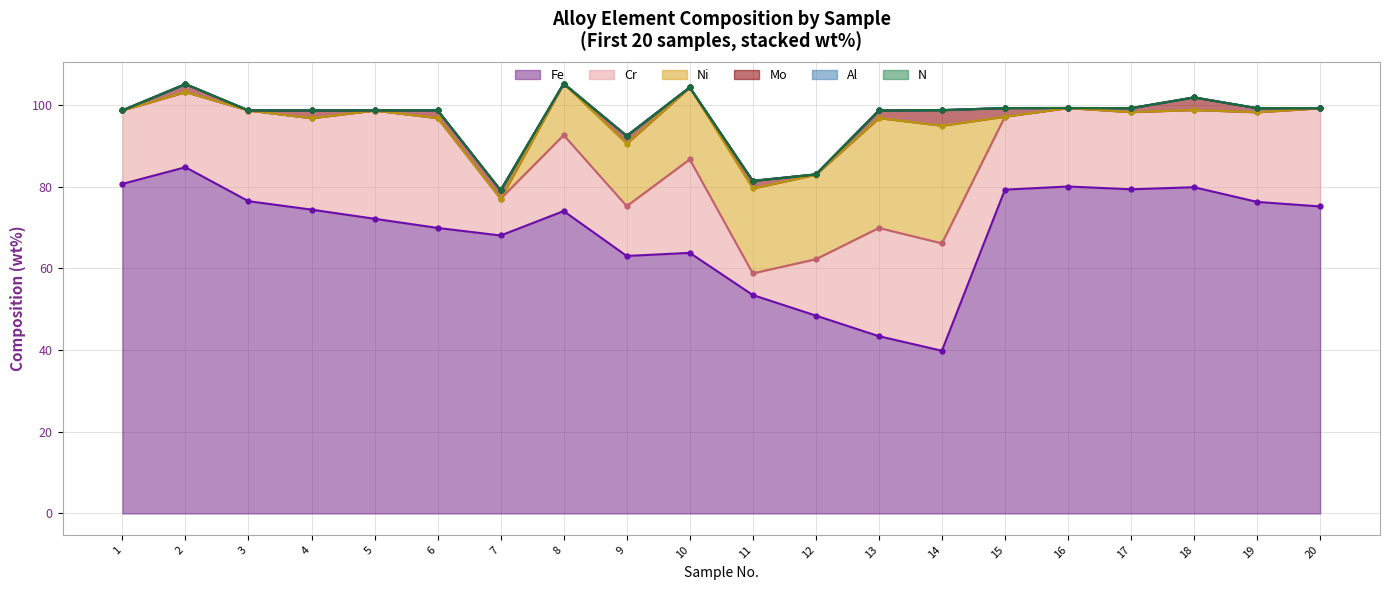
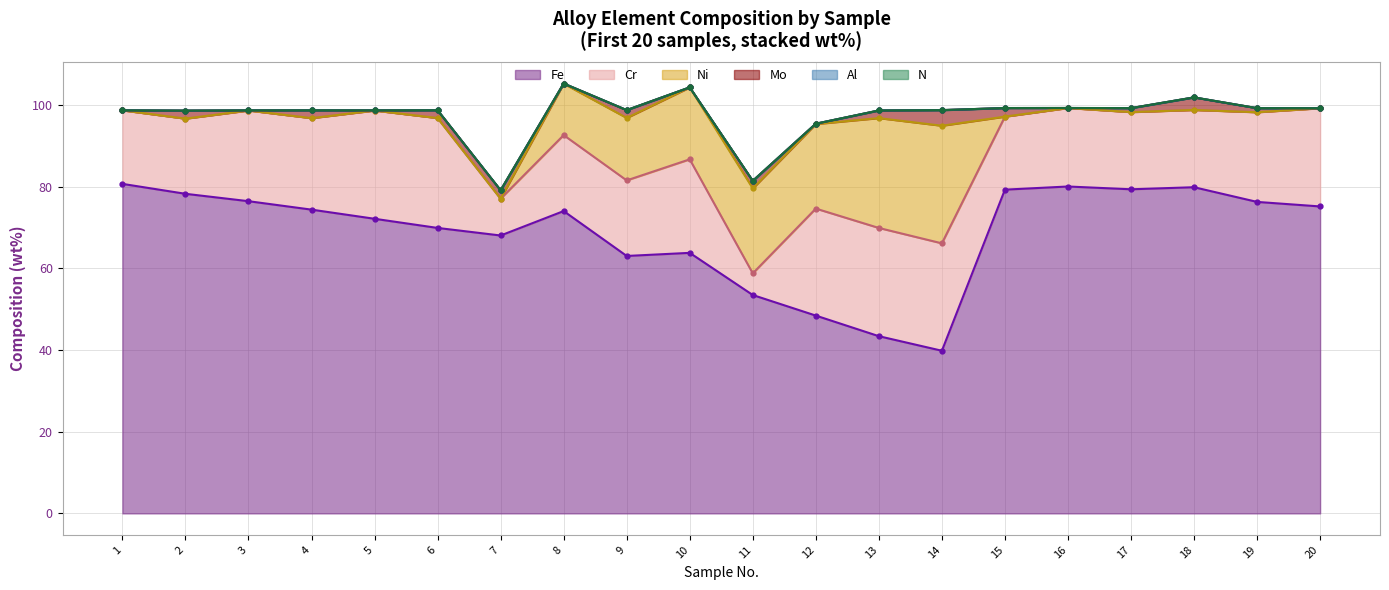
Fe, 2: 85 -> 78
Cr, 9: 12 -> 19
Cr, 12: 14 -> 26
